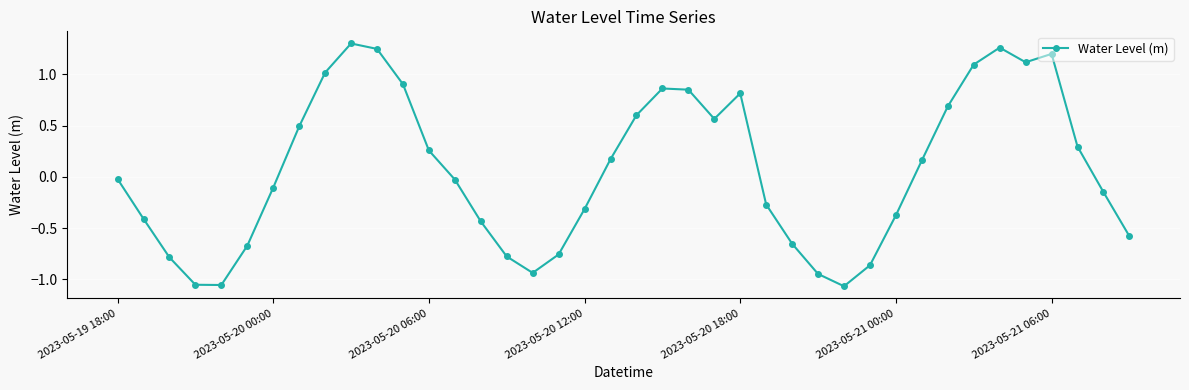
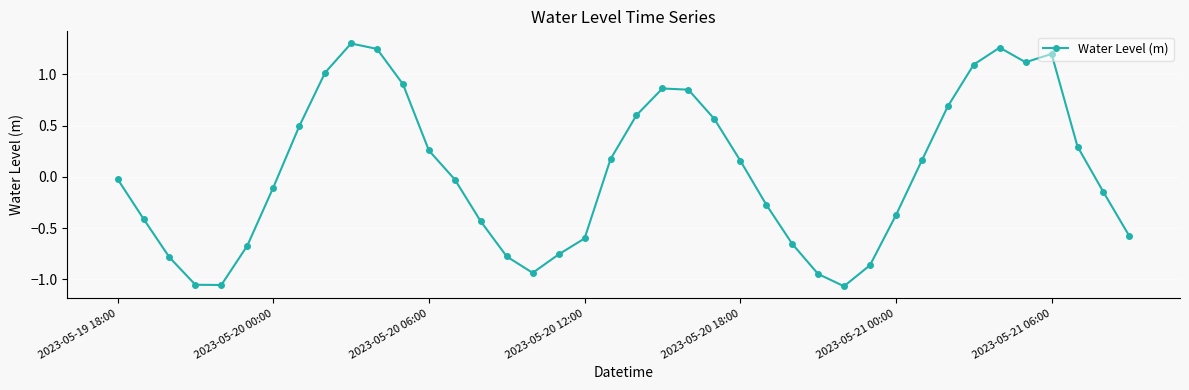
2023-05-20 12:00: -0.31 -> -0.60
2023-05-20 18:00: 0.82 -> 0.16
